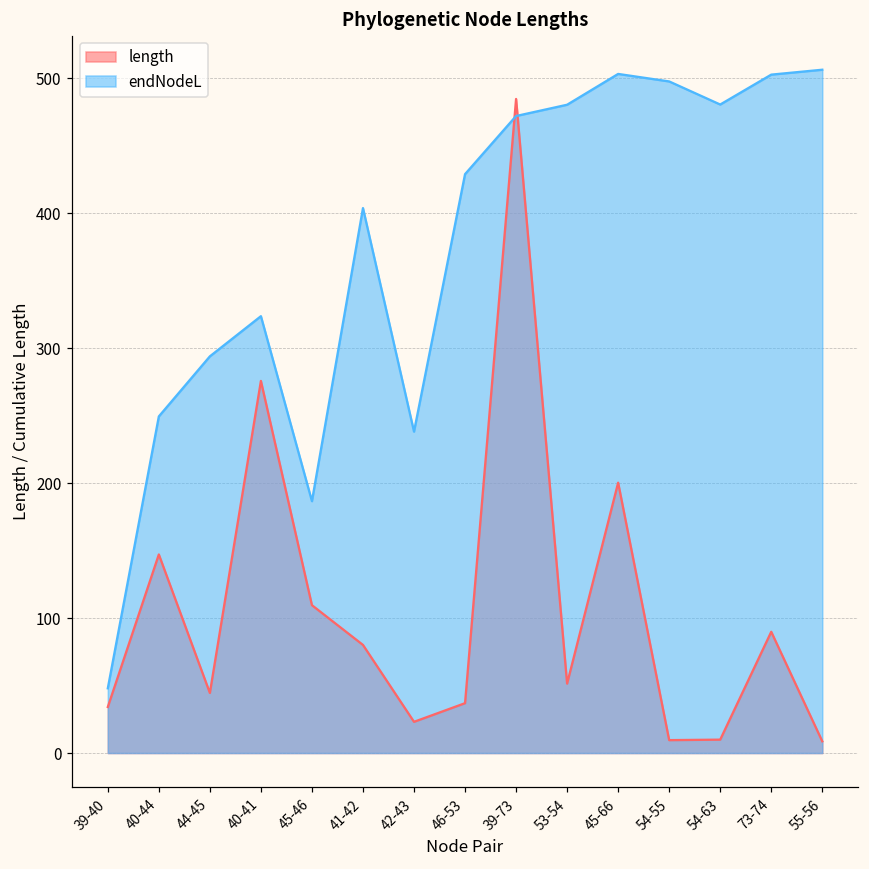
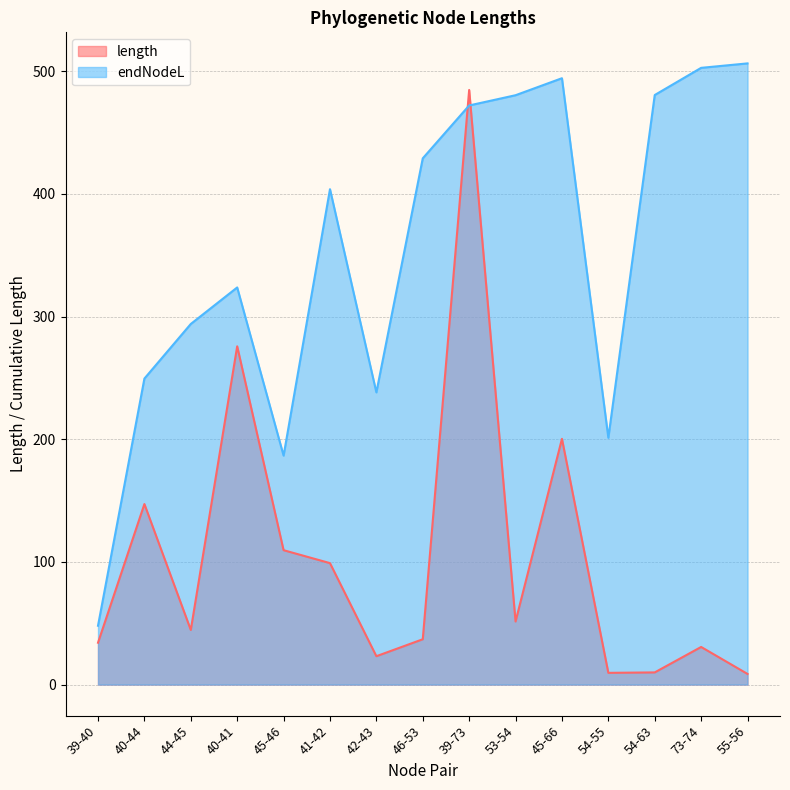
length, 41-42: 80 -> 99
endNodeL, 45-66: 503 -> 494
endNodeL, 54-55: 498 -> 201
length, 73-74: 90 -> 31
